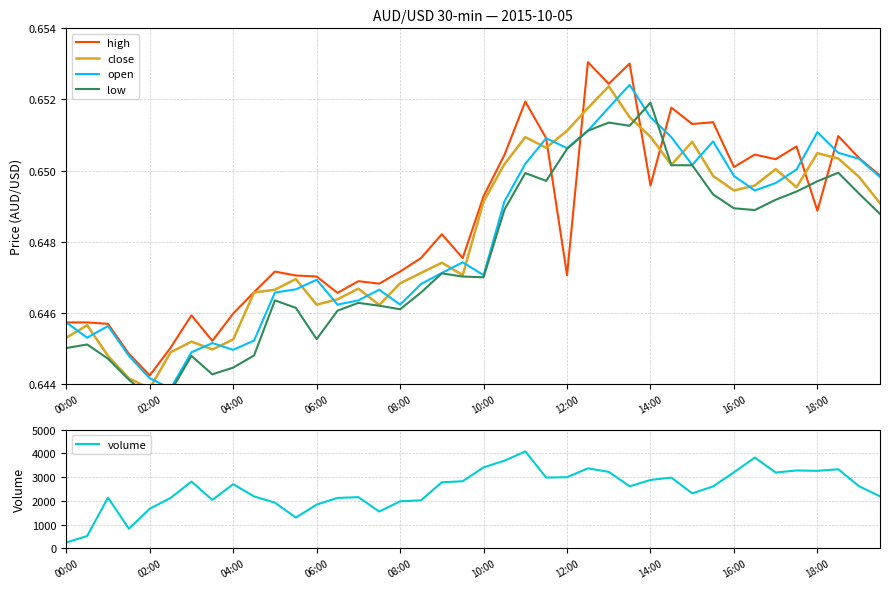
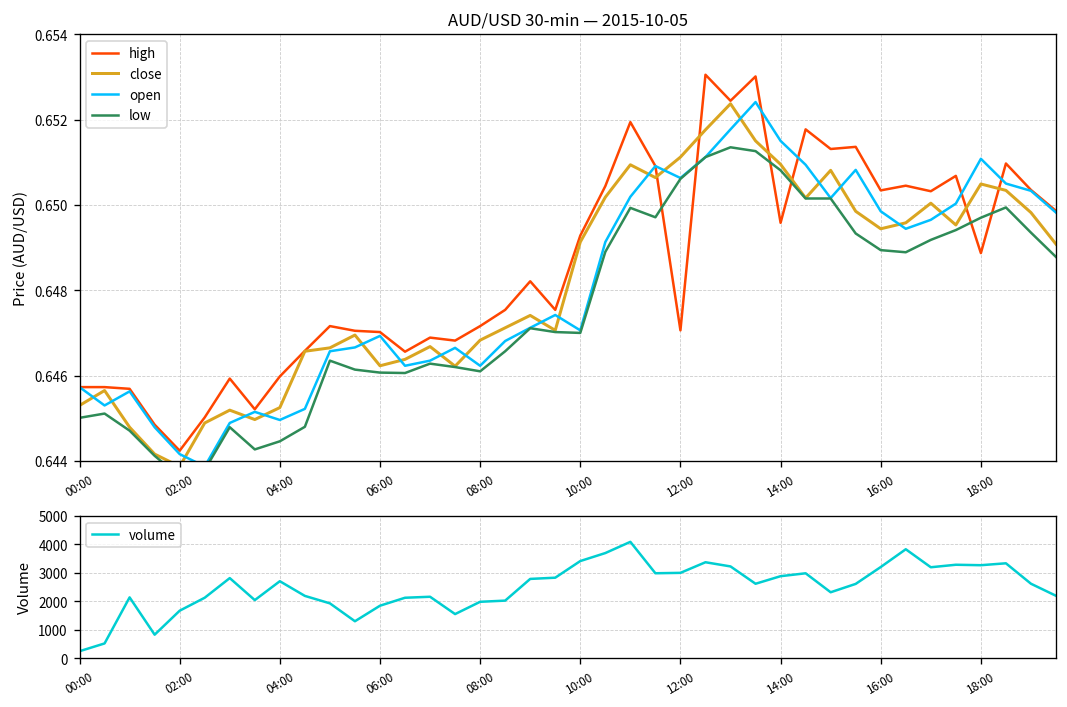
AUD/USD 30-min — 2015-10-05, low, 06:00: 0.6453 -> 0.6461
AUD/USD 30-min — 2015-10-05, low, 14:00: 0.6519 -> 0.6508
AUD/USD 30-min — 2015-10-05, high, 16:00: 0.6501 -> 0.6503
